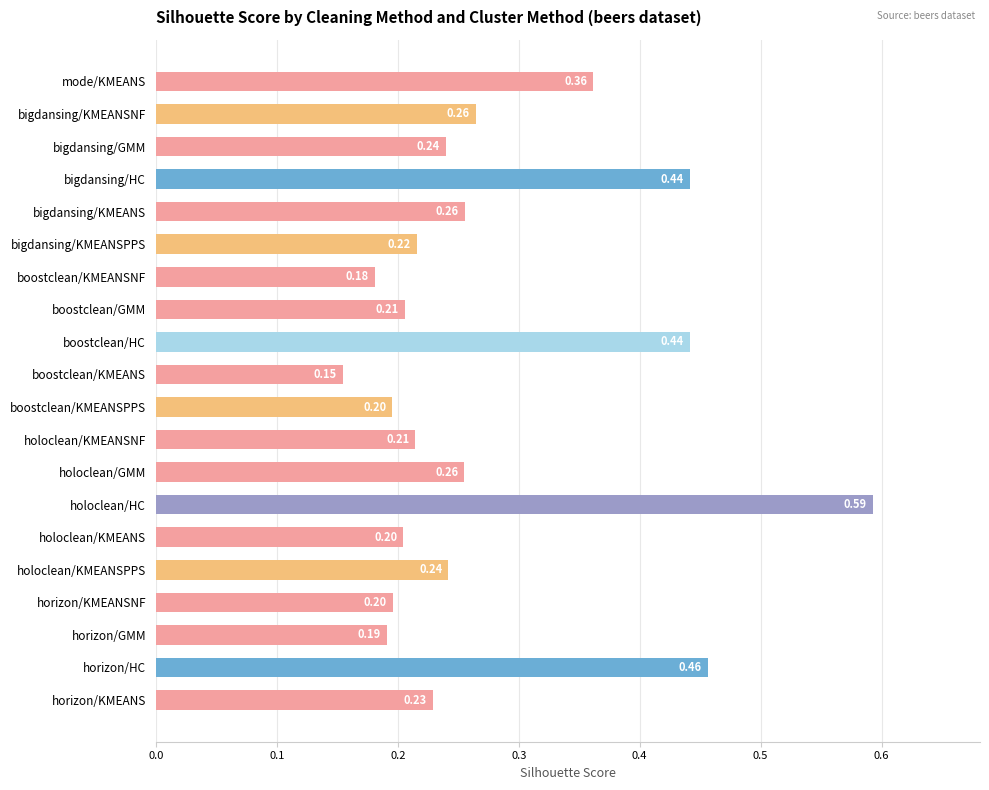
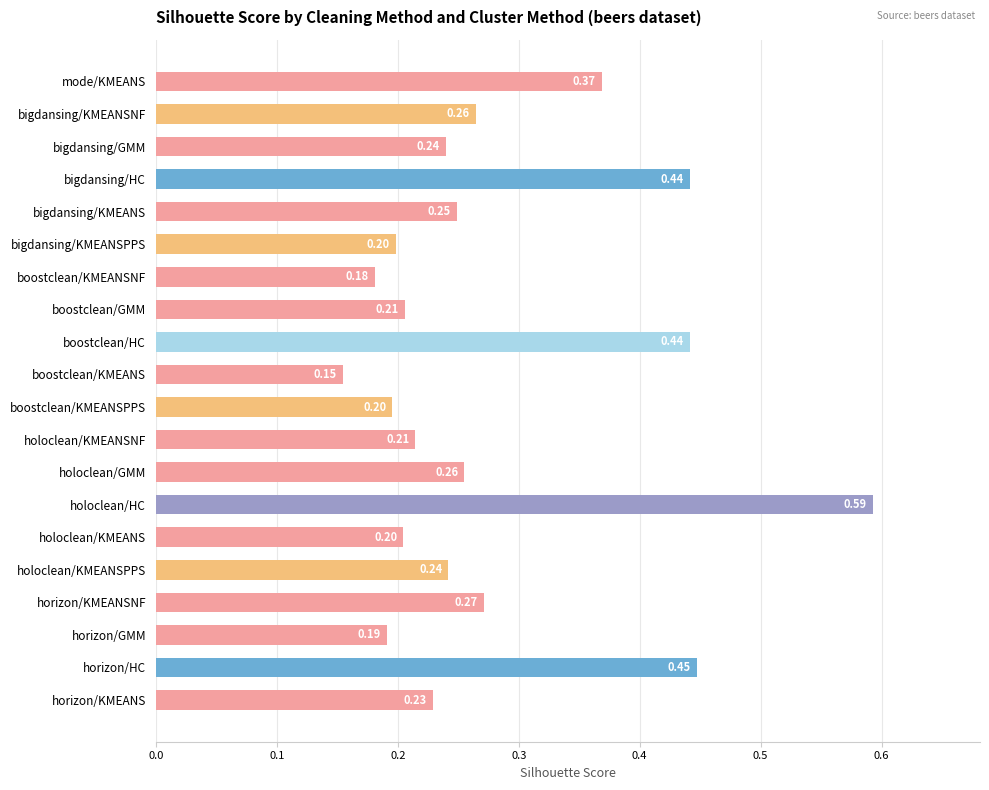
mode/KMEANS: 0.36 -> 0.37
bigdansing/KMEANS: 0.26 -> 0.25
bigdansing/KMEANSPPS: 0.22 -> 0.20
horizon/KMEANSNF: 0.20 -> 0.27
horizon/HC: 0.46 -> 0.45
